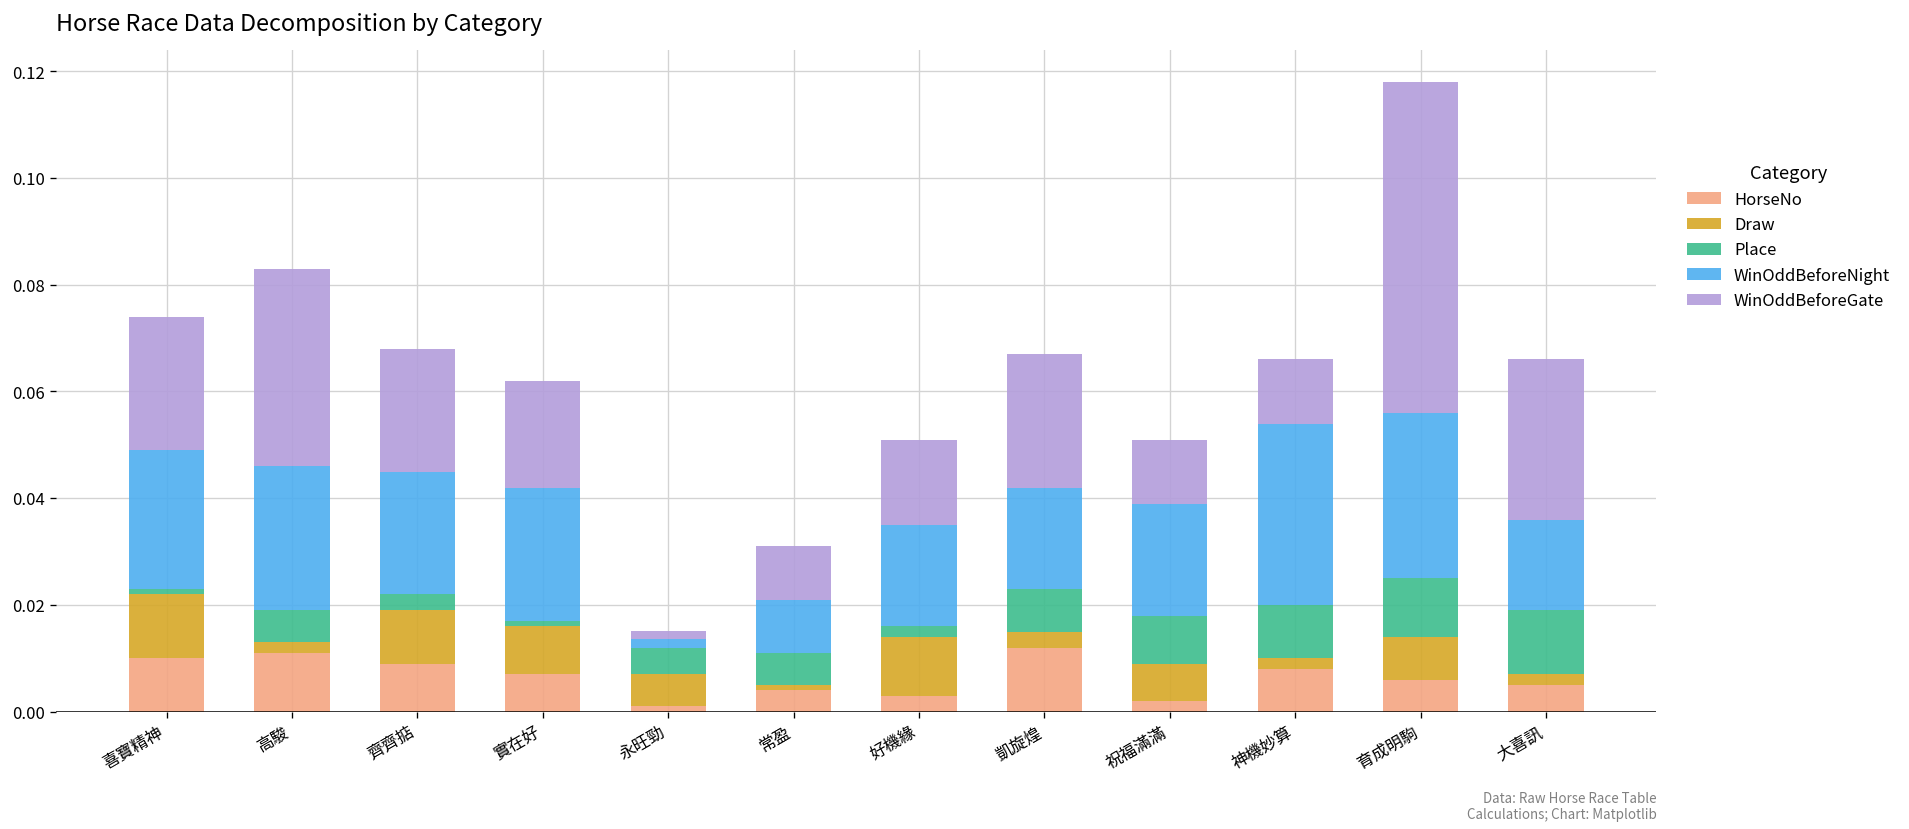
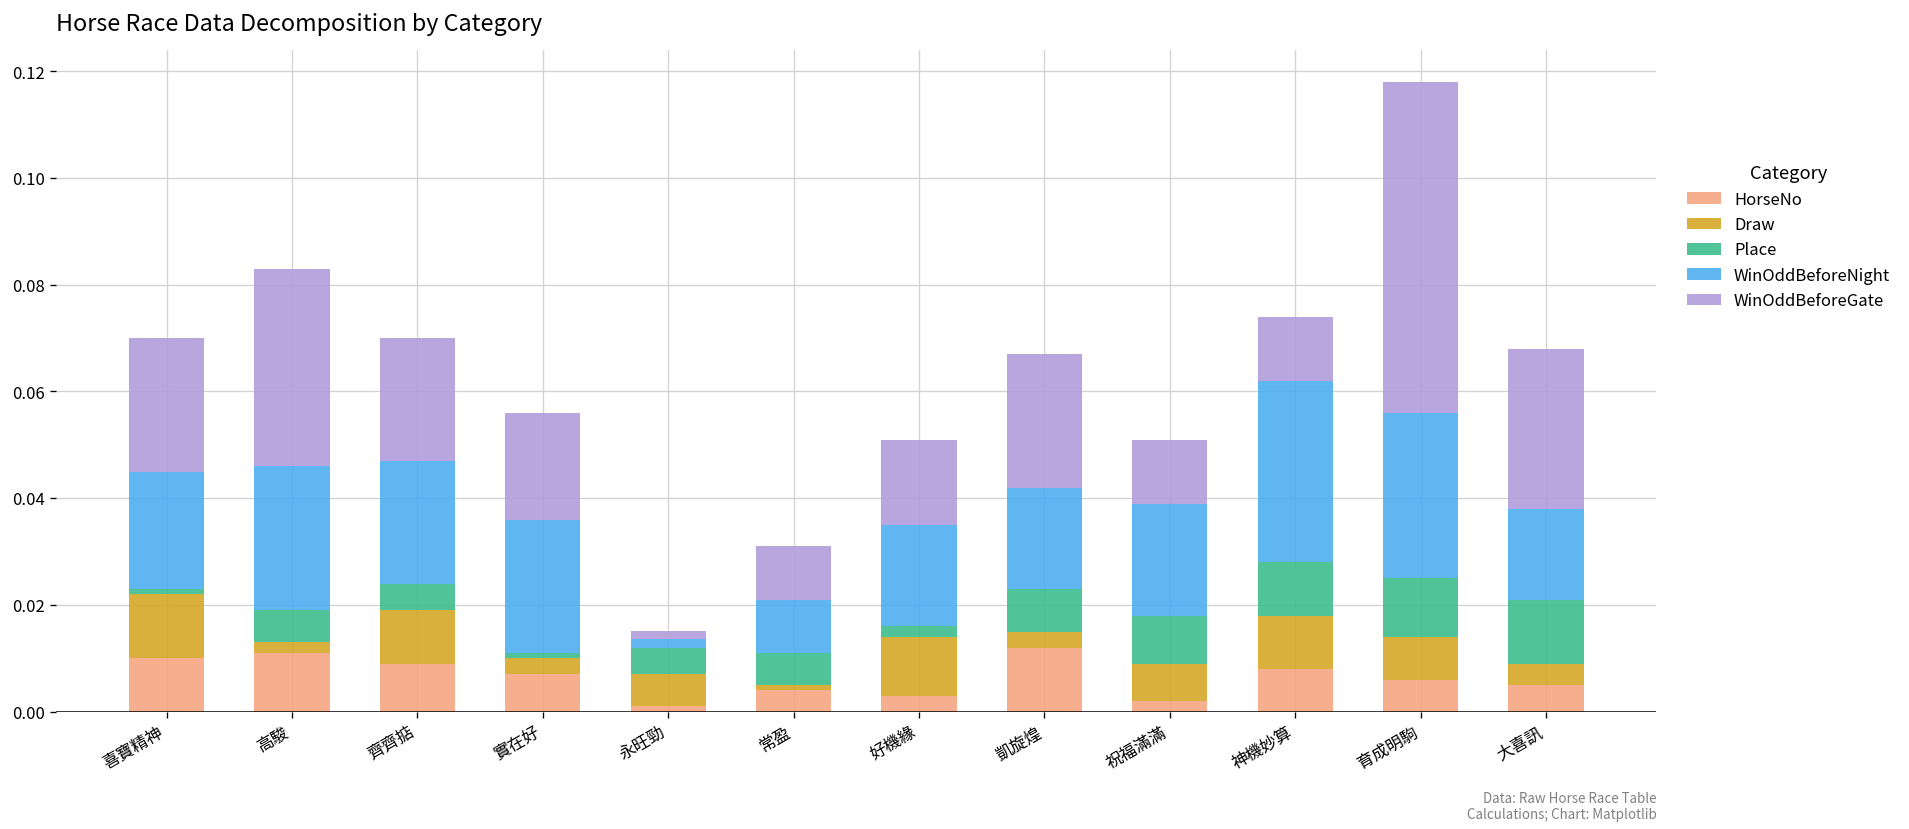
WinOddBeforeNight, 喜寶精神: 0.026 -> 0.022
Place, 齊齊掂: 0.003 -> 0.005
Draw, 實在好: 0.009 -> 0.003
Draw, 神機妙算: 0.002 -> 0.010
Draw, 大喜訊: 0.002 -> 0.004
